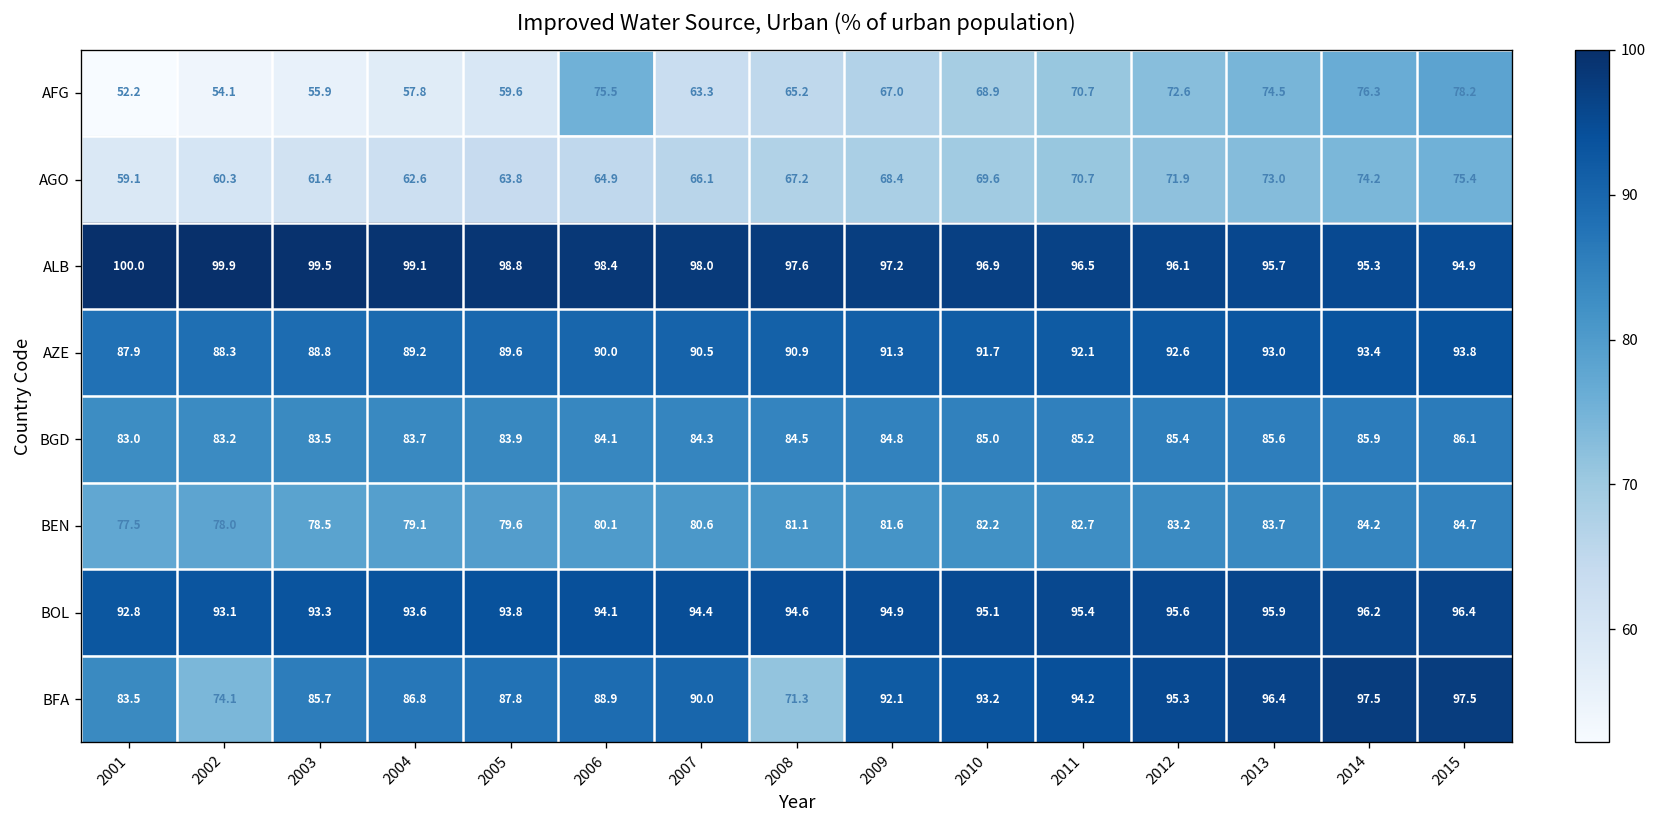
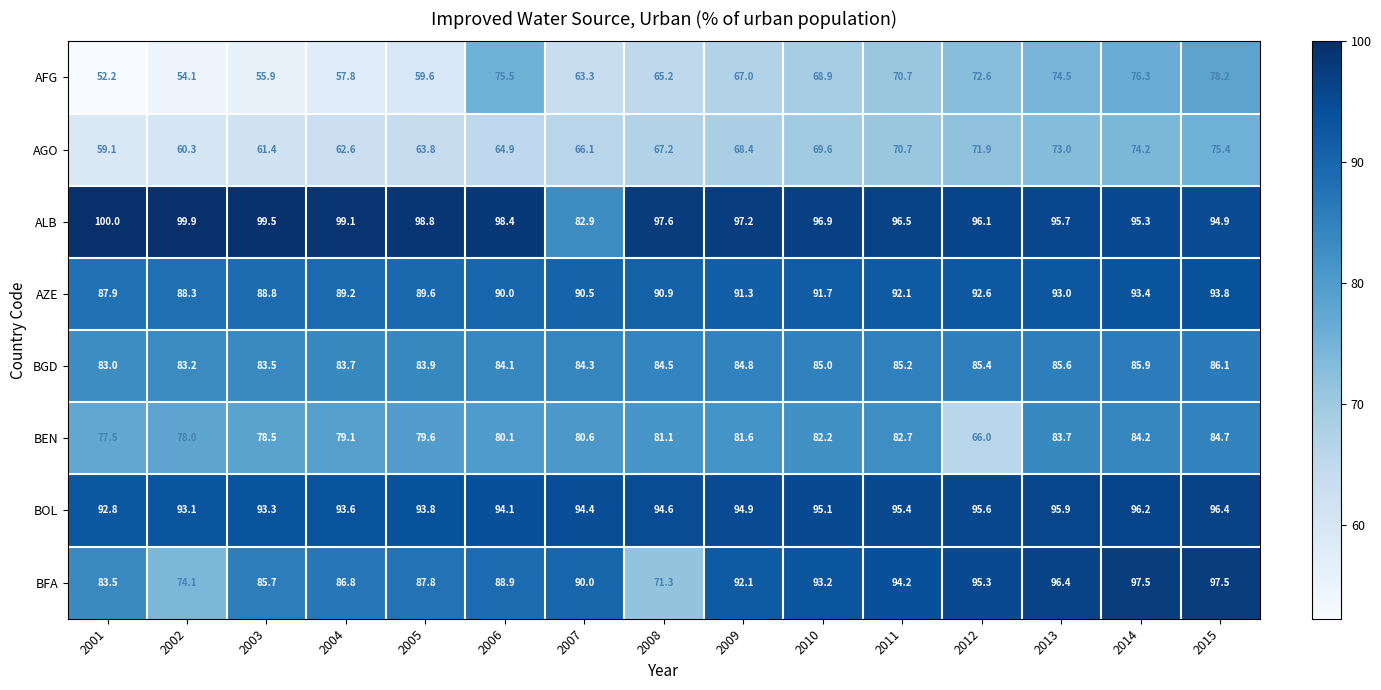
ALB, 2007: 98.0 -> 82.9
BEN, 2012: 83.2 -> 66.0
